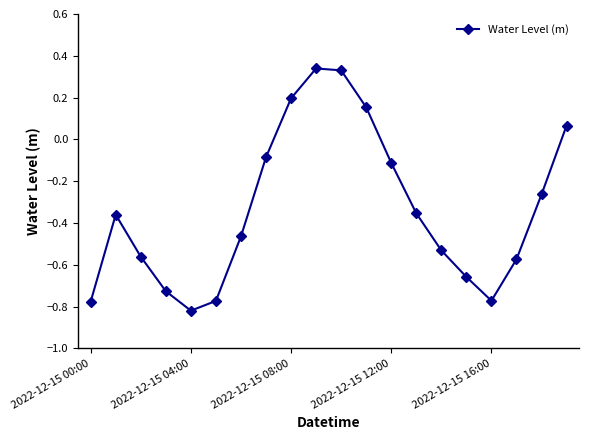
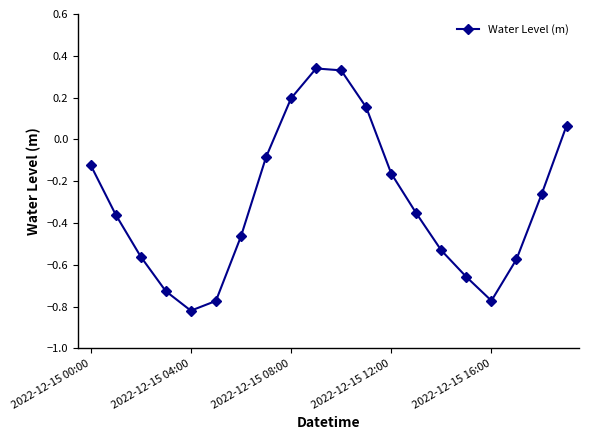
2022-12-15 00:00: -0.78 -> -0.12
2022-12-15 12:00: -0.11 -> -0.16
